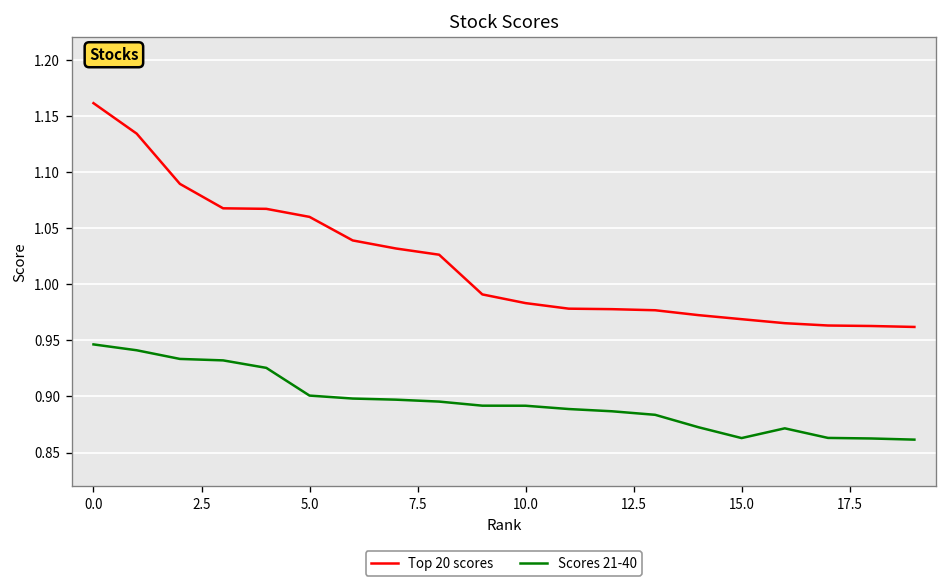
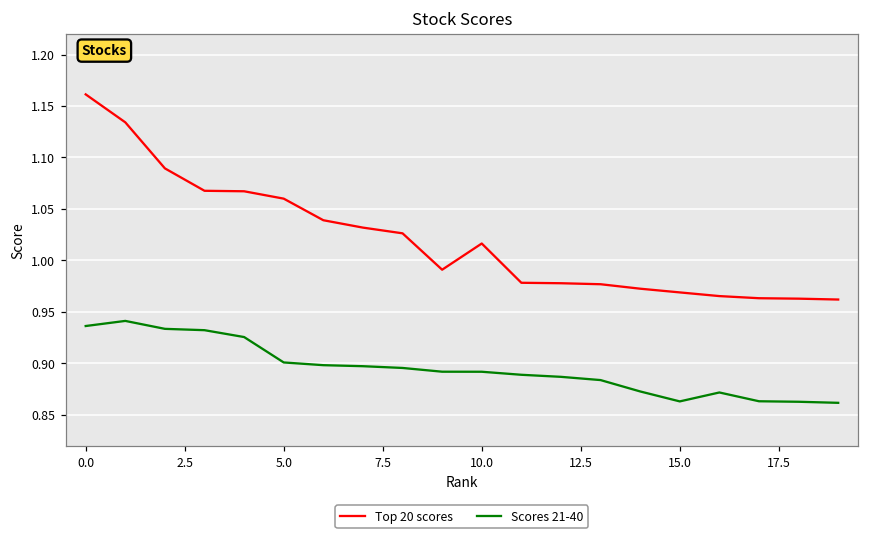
Scores 21-40, 0.0: 0.95 -> 0.94
Top 20 scores, 10.0: 0.98 -> 1.02
